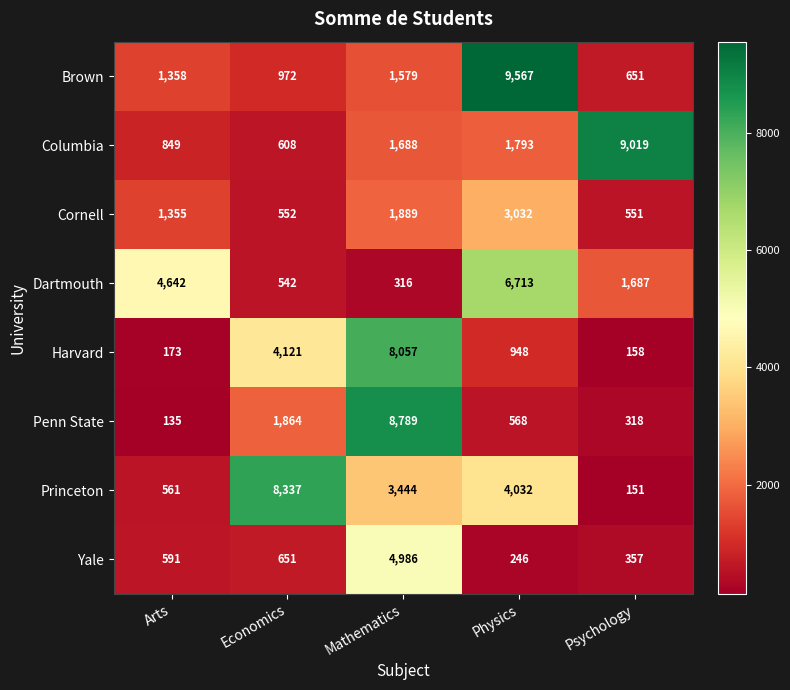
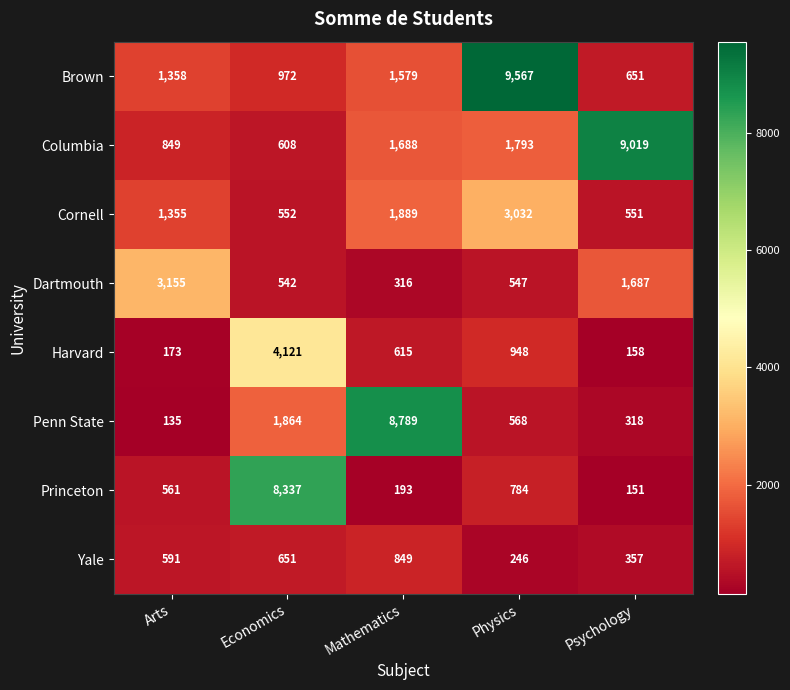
Dartmouth, Arts: 4,642 -> 3,155
Dartmouth, Physics: 6,713 -> 547
Harvard, Mathematics: 8,057 -> 615
Princeton, Mathematics: 3,444 -> 193
Princeton, Physics: 4,032 -> 784
Yale, Mathematics: 4,986 -> 849
